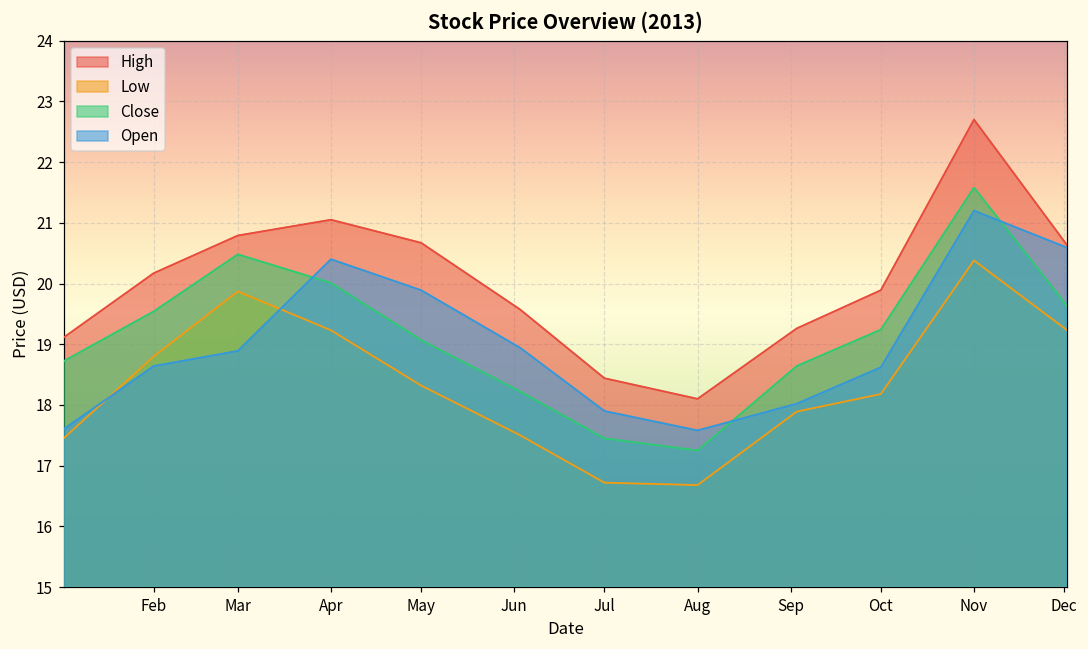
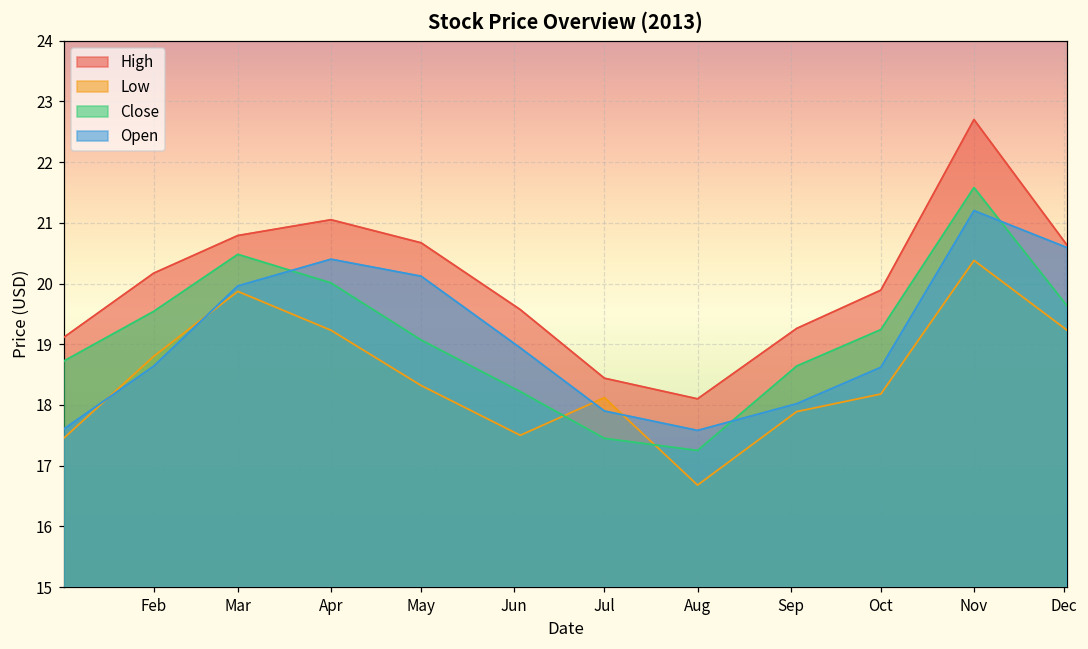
Open, Mar: 18.9 -> 20.0
Open, May: 19.9 -> 20.1
Low, Jul: 16.7 -> 18.1
